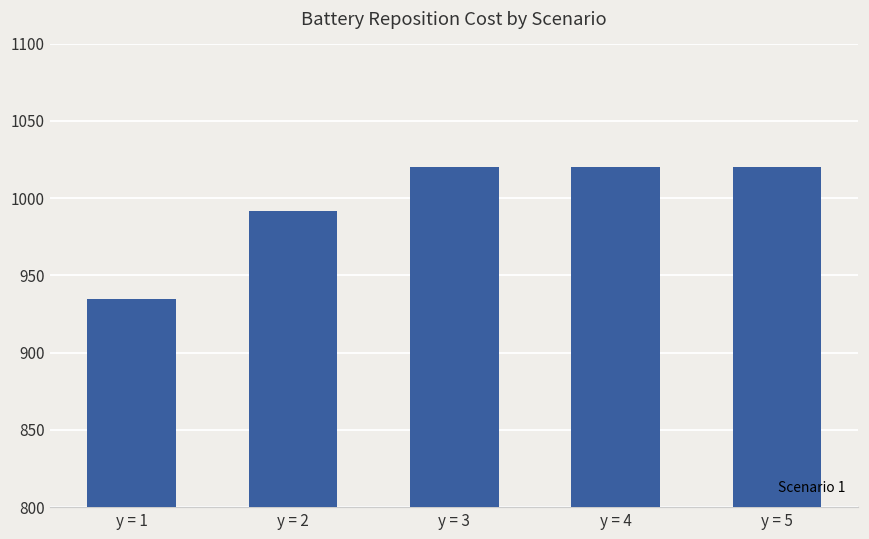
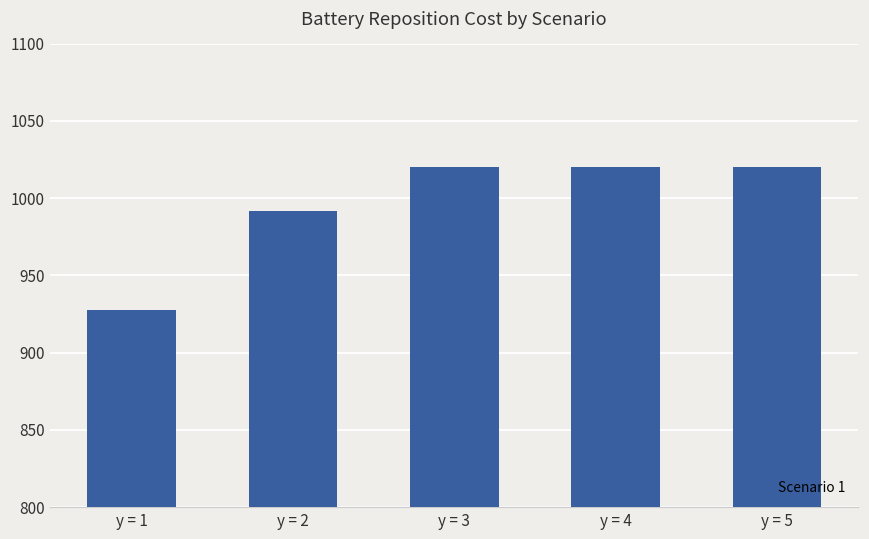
y = 1: 935 -> 928
